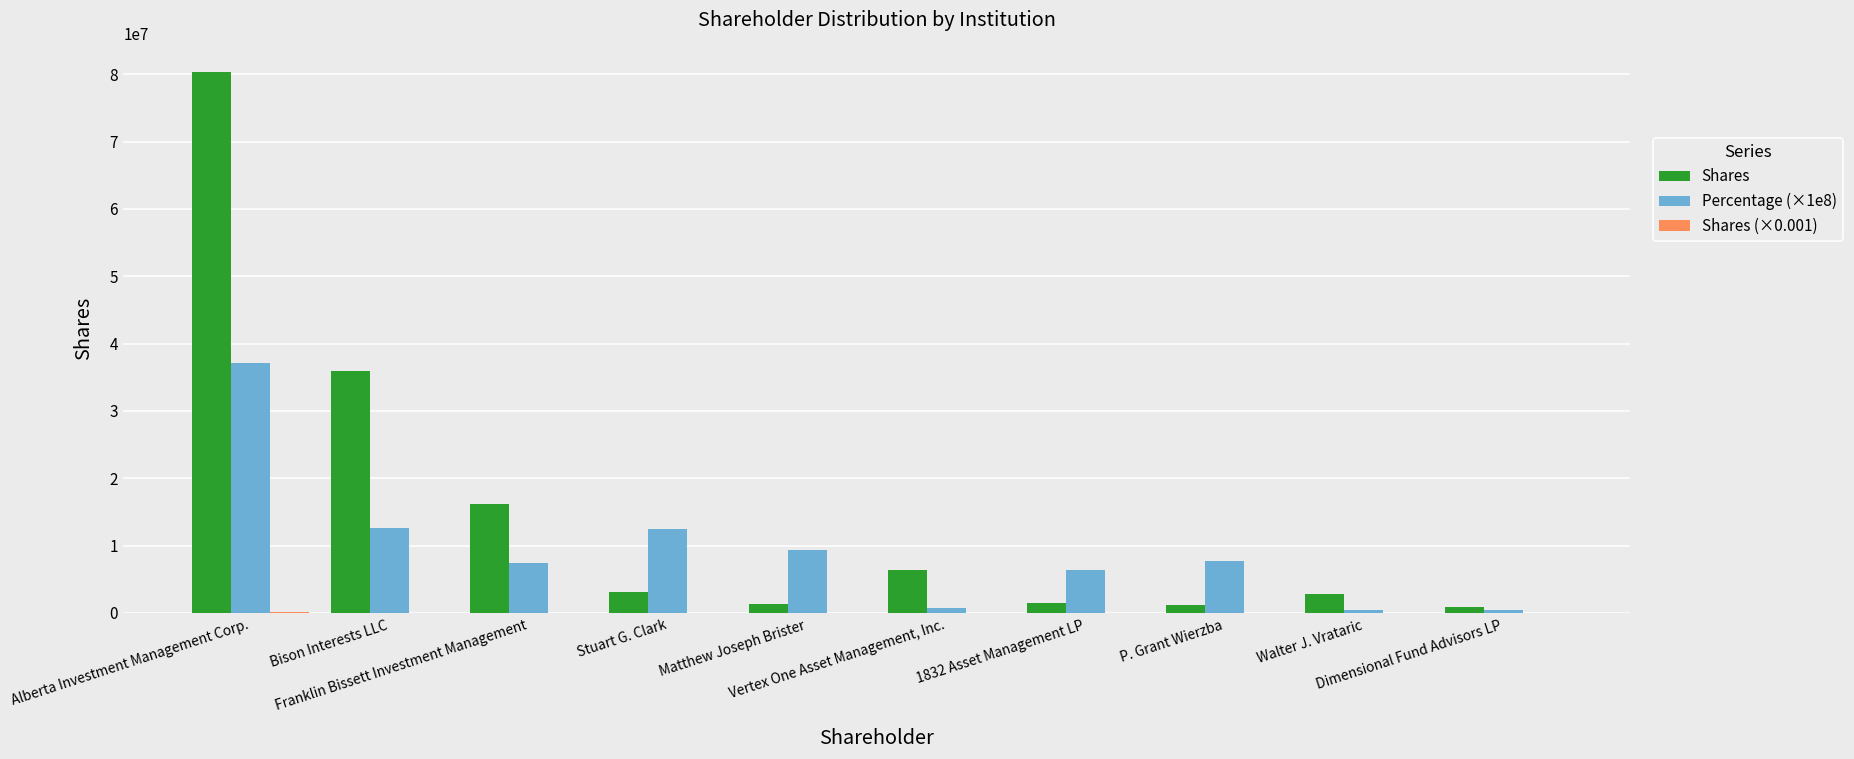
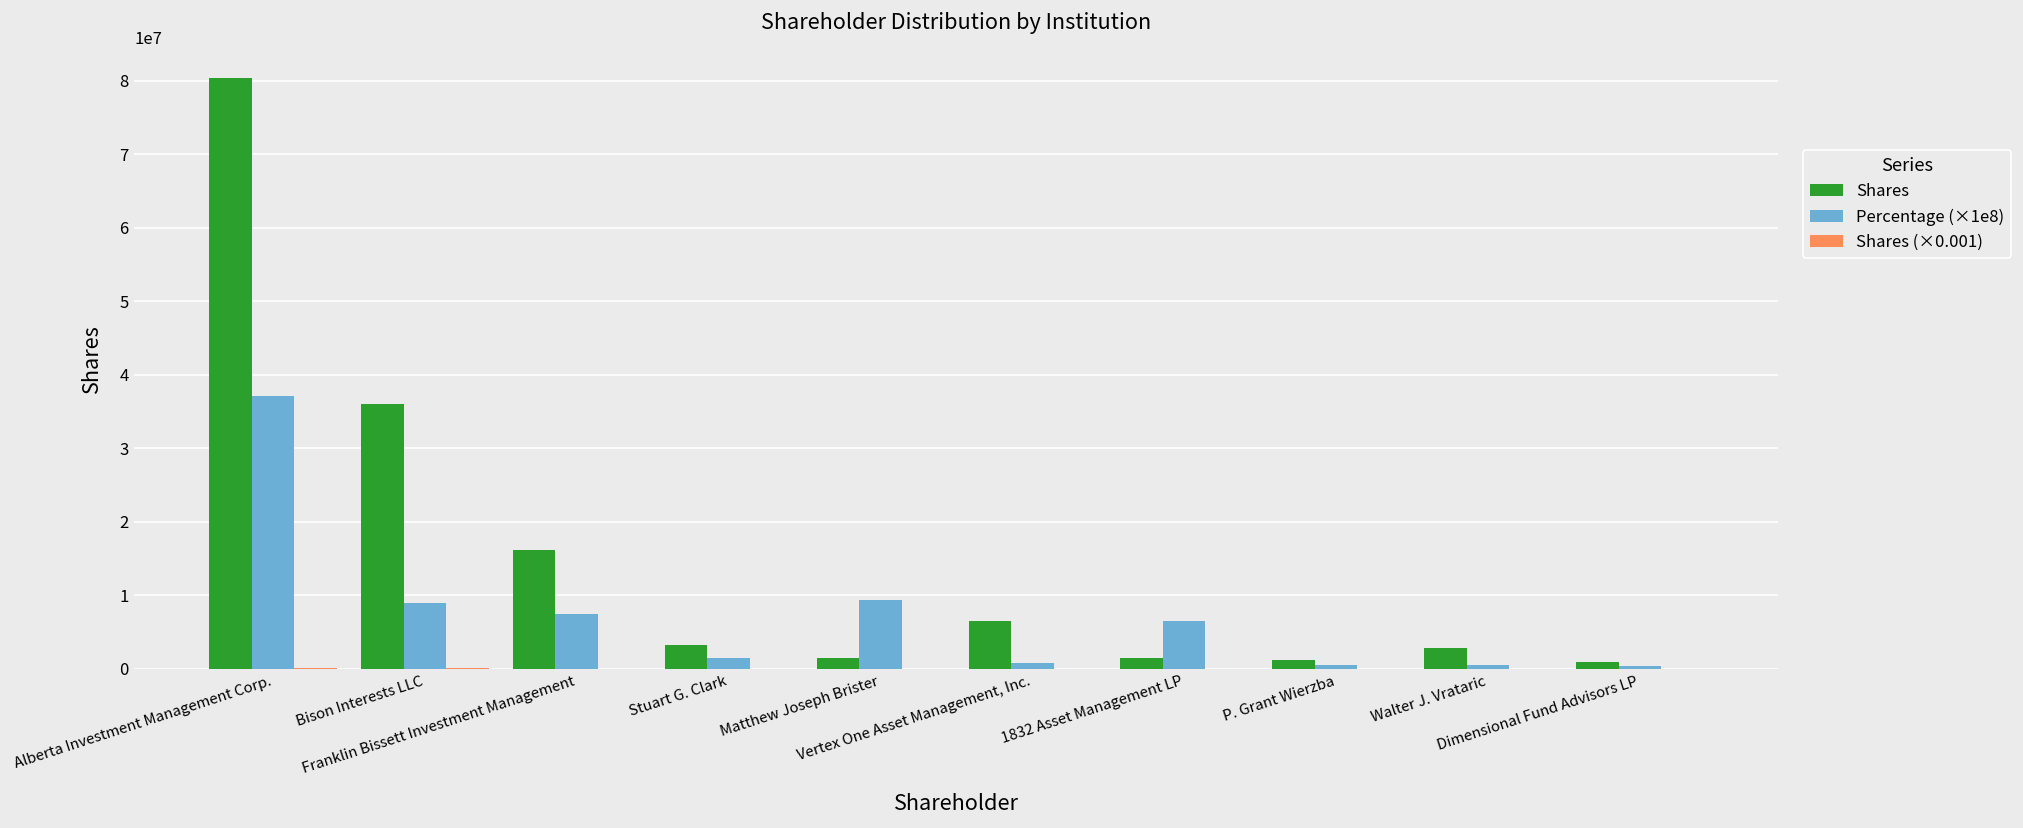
Percentage (×1e8), Bison Interests LLC: 13000000 -> 9000000
Percentage (×1e8), Stuart G. Clark: 12000000 -> 1000000
Percentage (×1e8), P. Grant Wierzba: 8000000 -> 1000000
